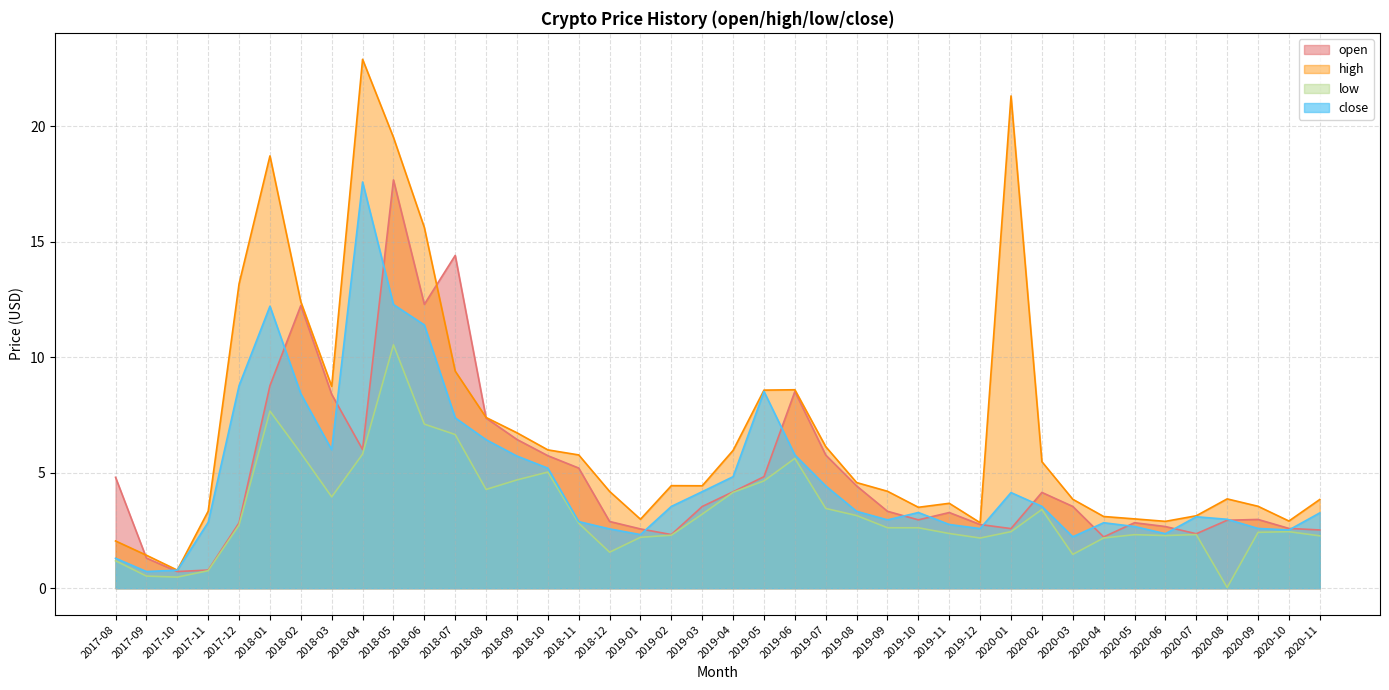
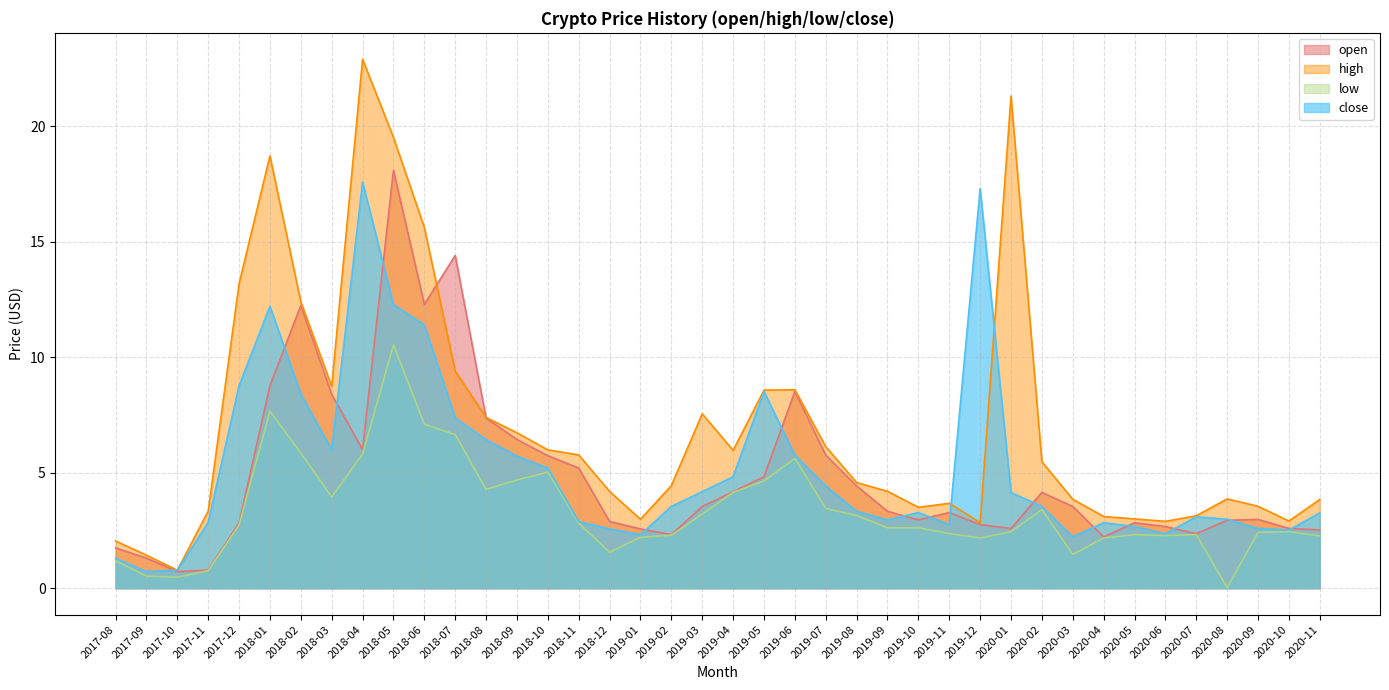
open, 2017-08: 4.8 -> 1.7
open, 2018-05: 17.7 -> 18.1
high, 2019-03: 4.4 -> 7.5
close, 2019-12: 2.6 -> 17.3
